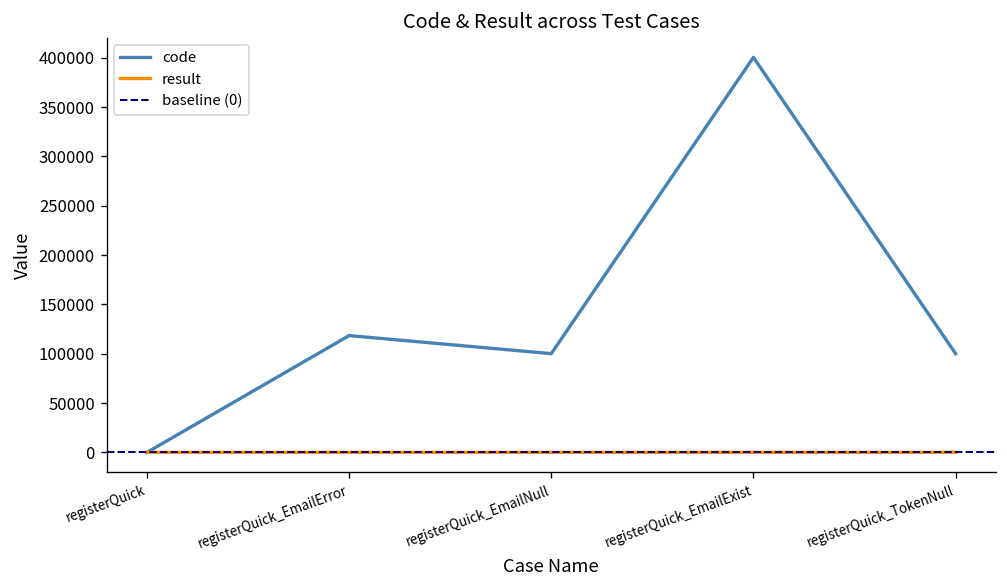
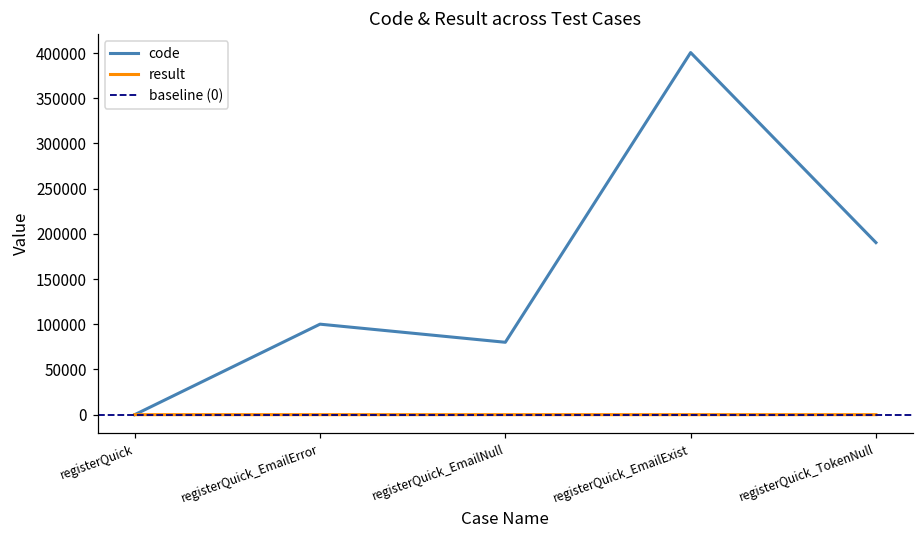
code, registerQuick_EmailError: 120000 -> 100000
code, registerQuick_EmailNull: 100000 -> 80000
code, registerQuick_TokenNull: 100000 -> 190000
